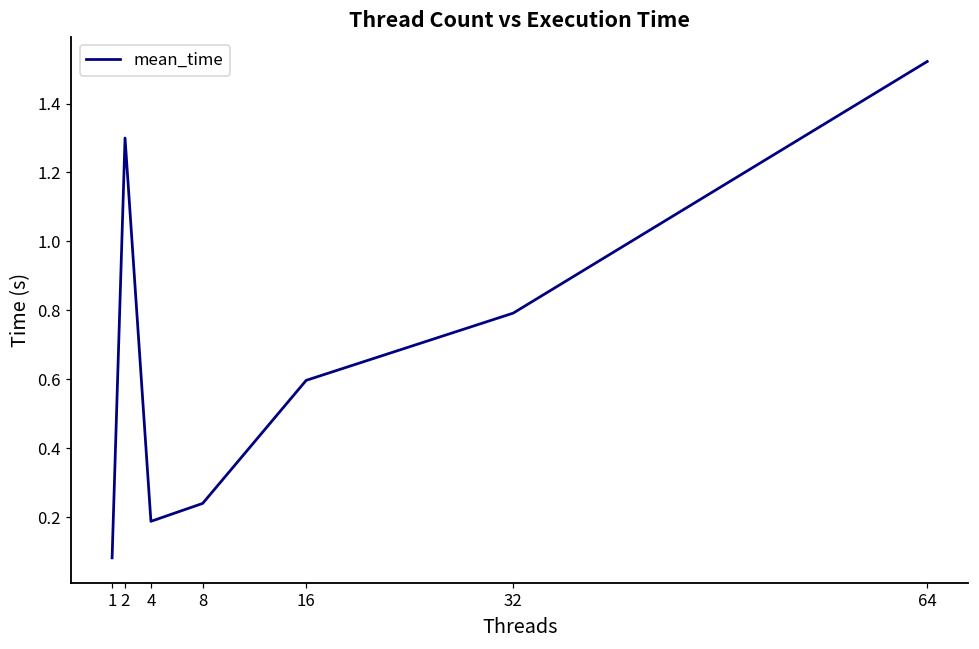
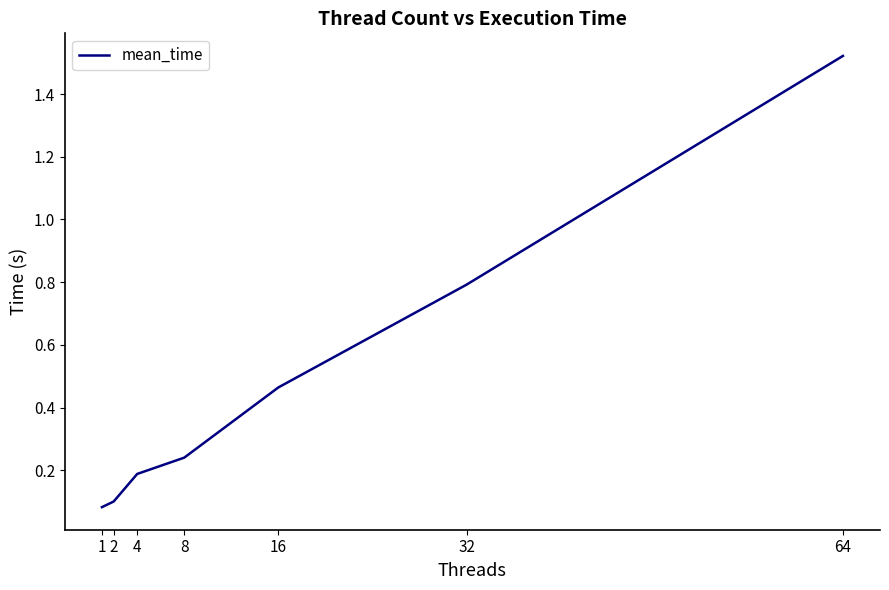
2: 1.3 -> 0.1
16: 0.60 -> 0.46
